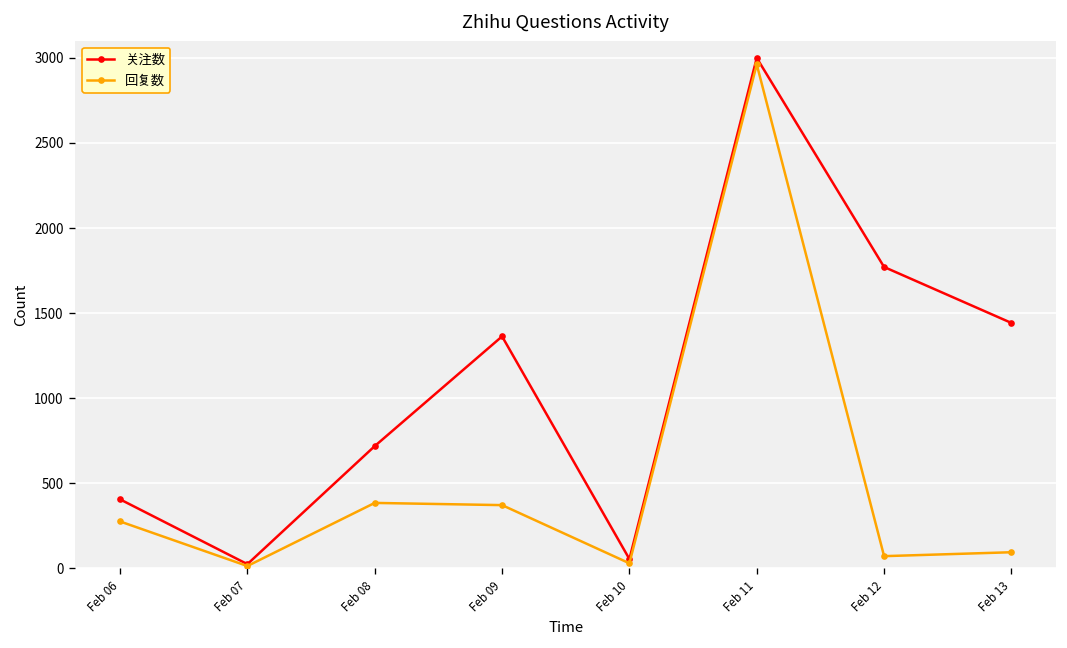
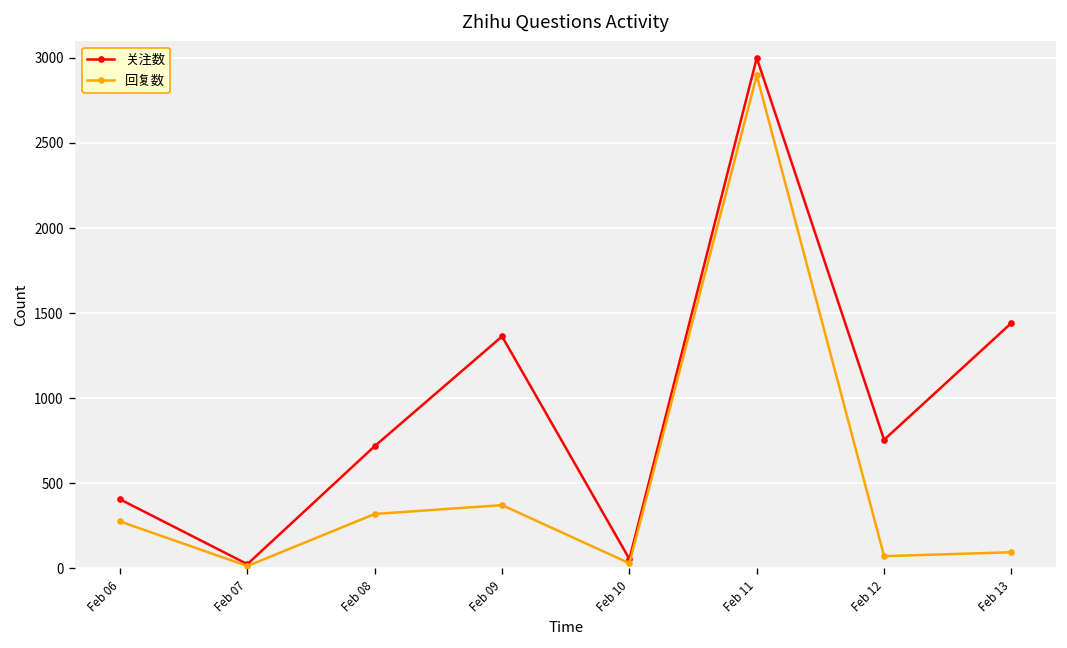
回复数, Feb 08: 380 -> 320
回复数, Feb 11: 2960 -> 2900
关注数, Feb 12: 1770 -> 760
